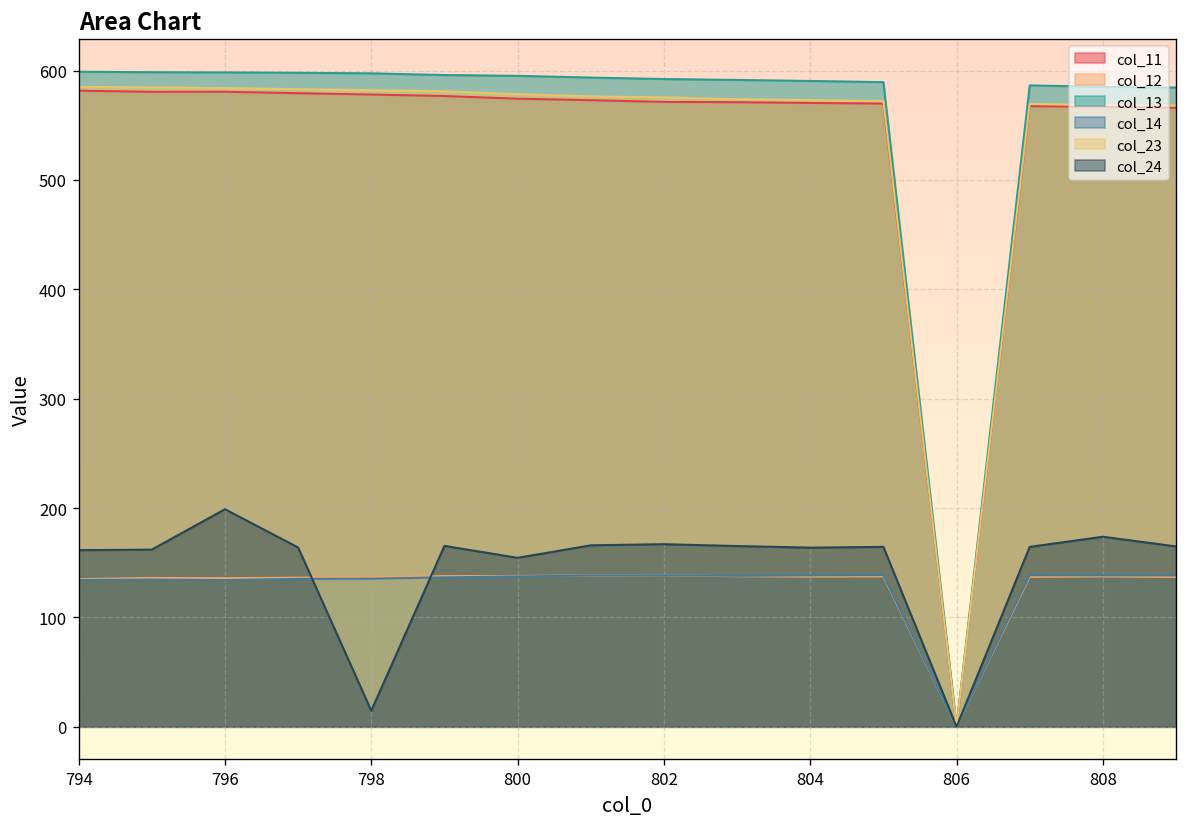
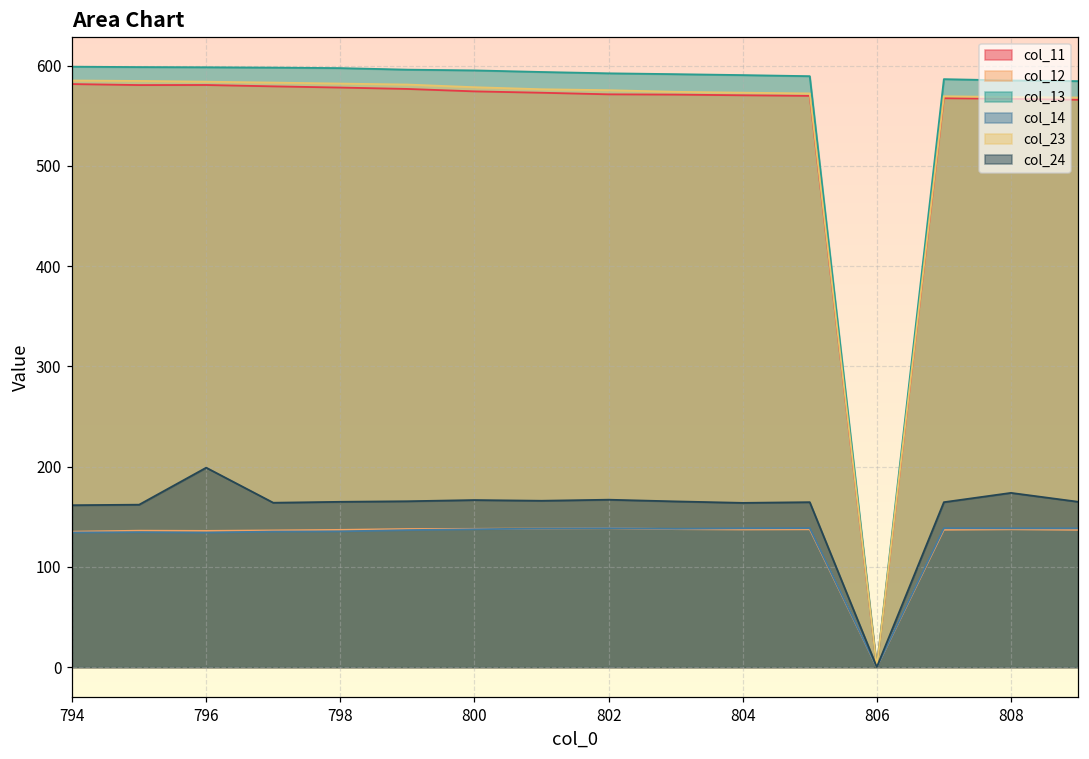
col_24, 798: 10 -> 160
col_24, 800: 150 -> 170
